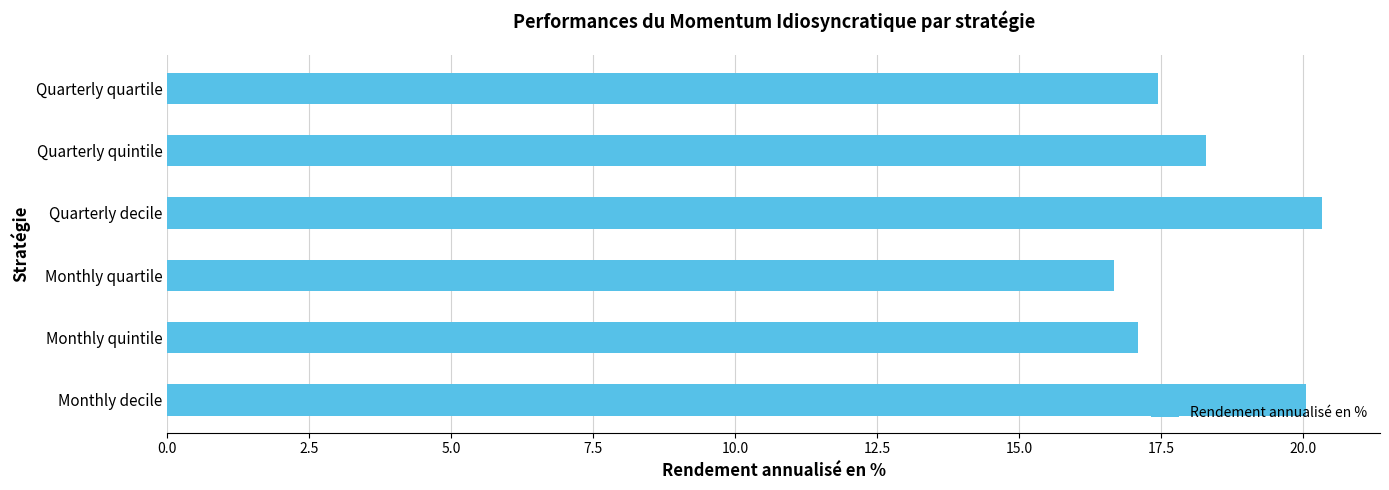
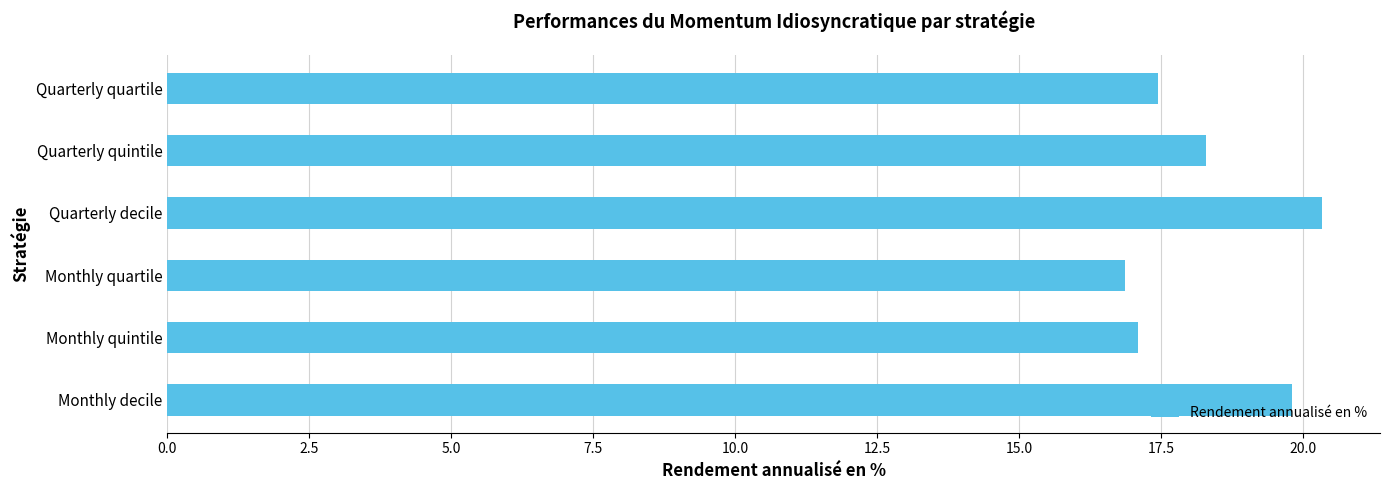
Monthly quartile: 16.7 -> 16.9
Monthly decile: 20.1 -> 19.8
